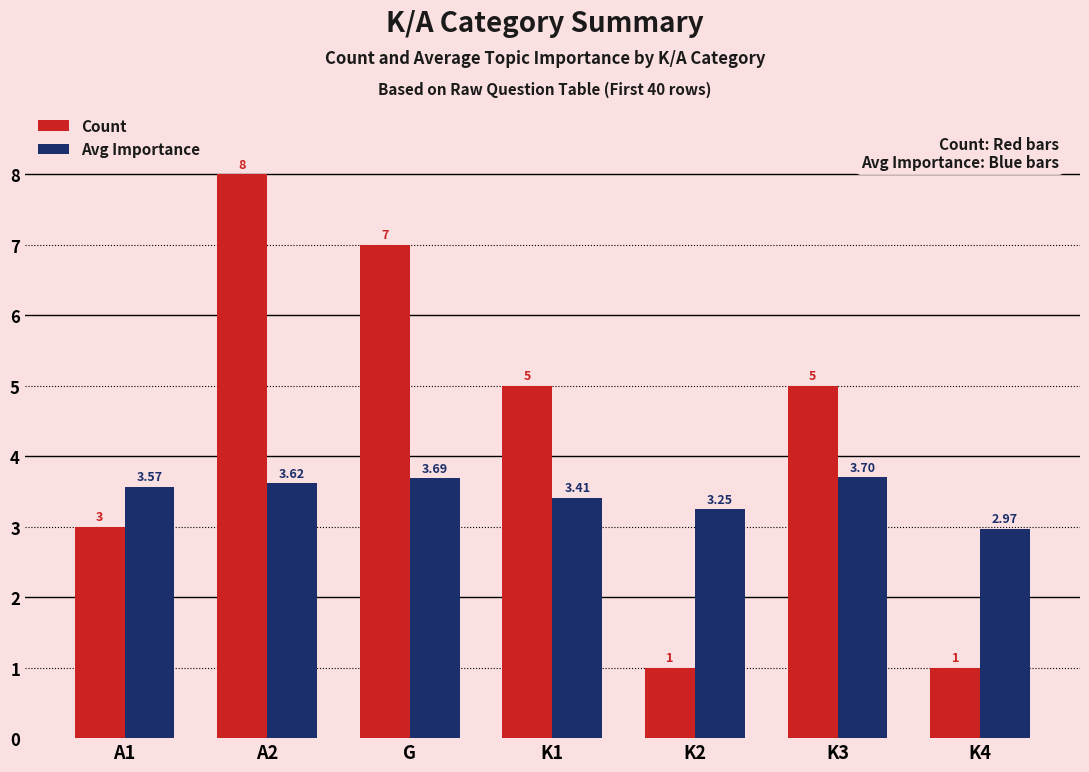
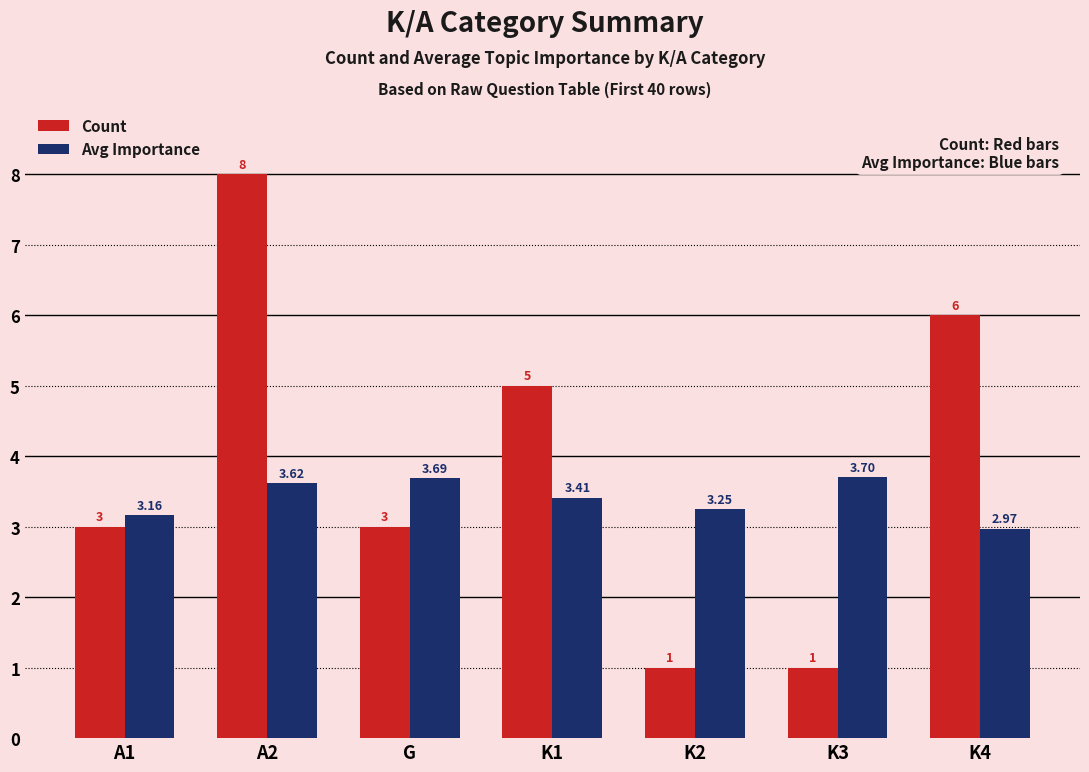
Avg Importance, A1: 3.57 -> 3.16
Count, G: 7 -> 3
Count, K3: 5 -> 1
Count, K4: 1 -> 6
